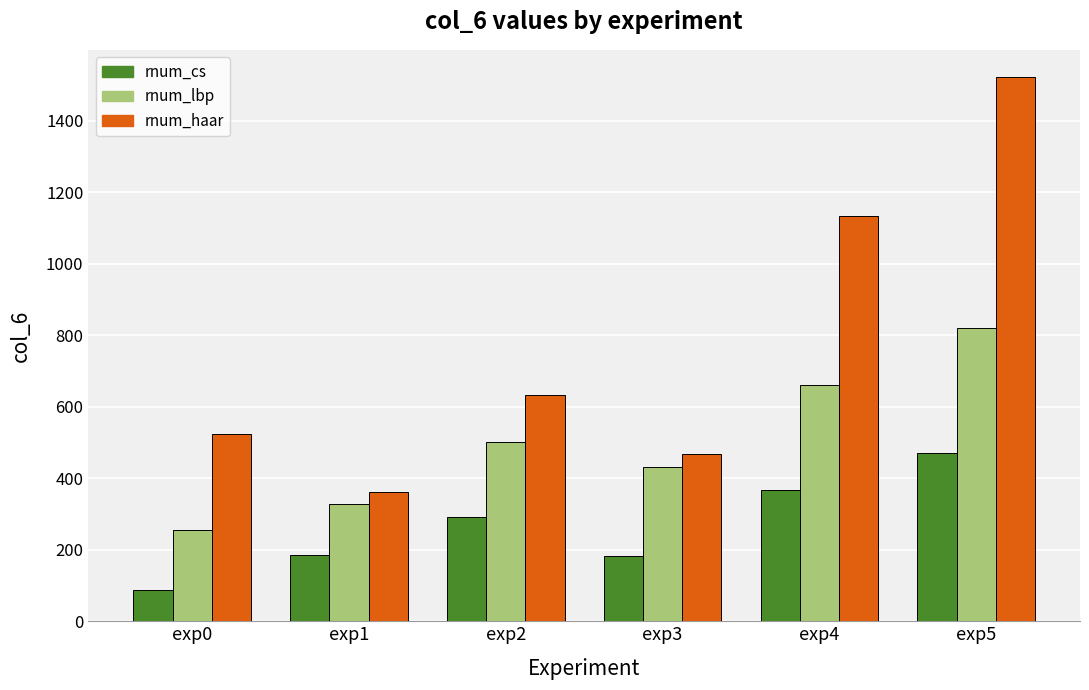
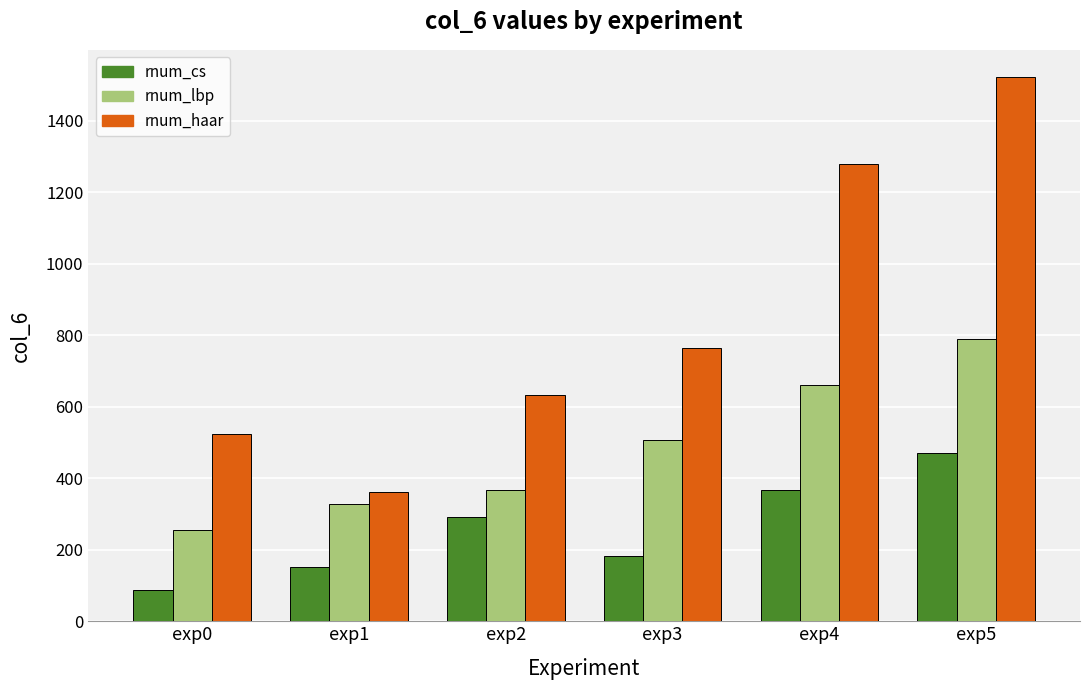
rnum_cs, exp1: 190 -> 150
rnum_lbp, exp2: 500 -> 370
rnum_lbp, exp3: 430 -> 510
rnum_haar, exp3: 470 -> 760
rnum_haar, exp4: 1130 -> 1280
rnum_lbp, exp5: 820 -> 790
